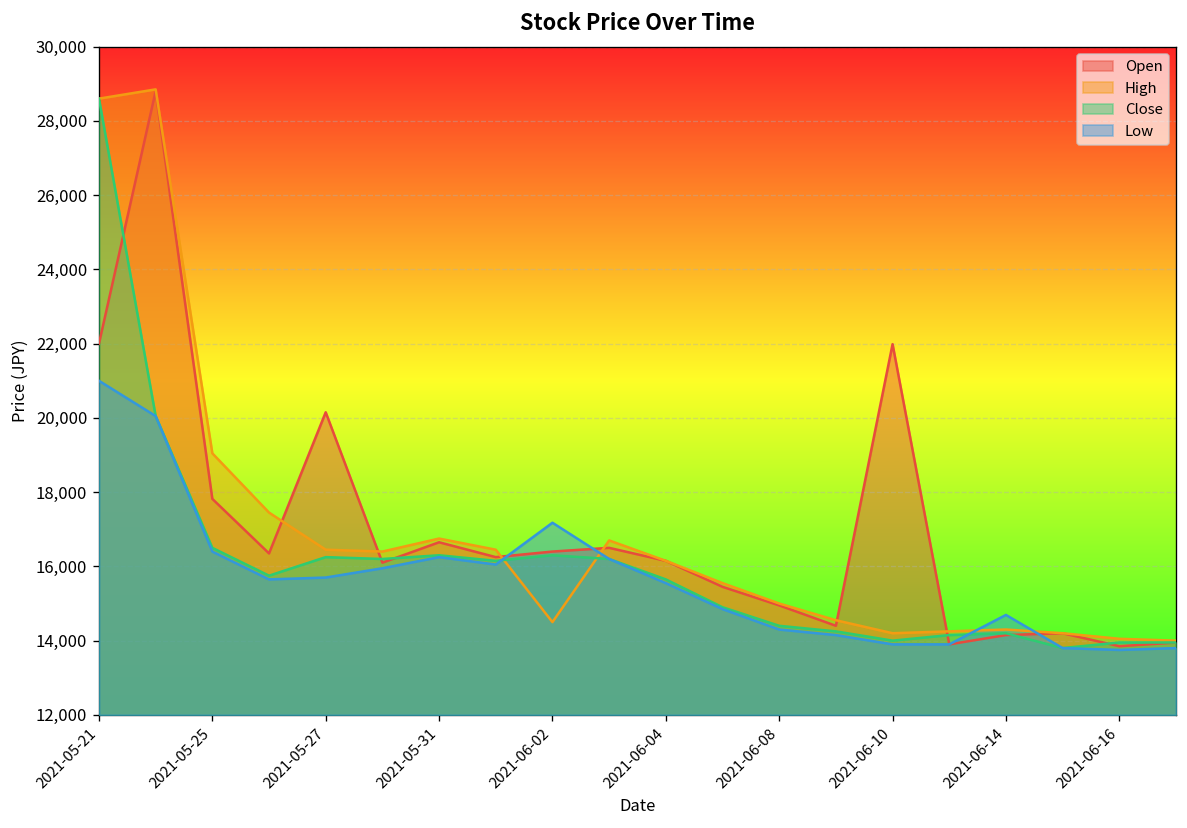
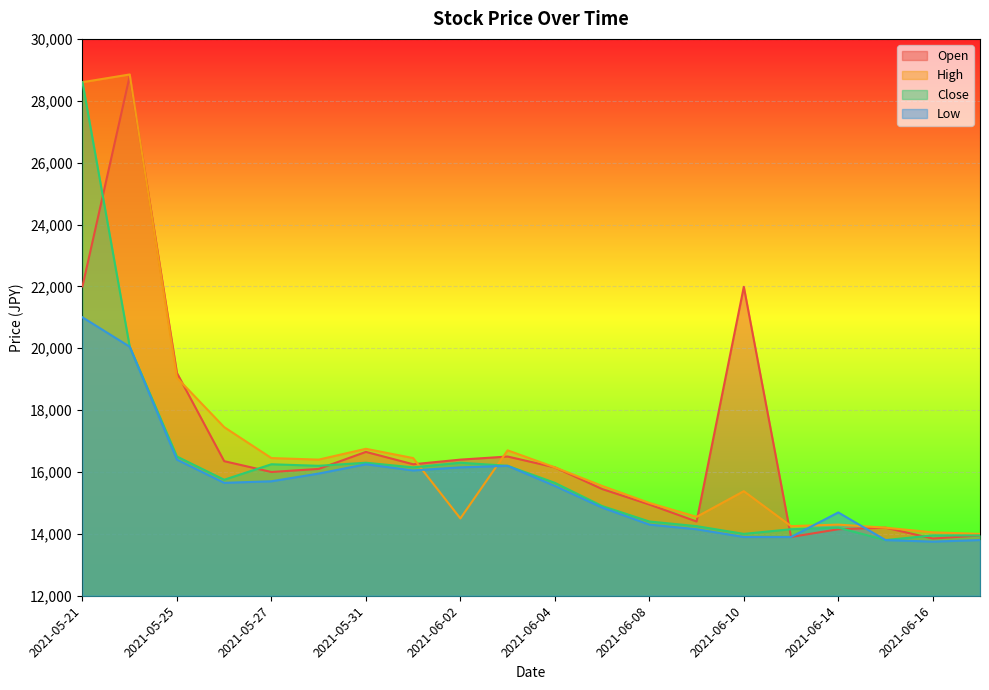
Open, 2021-05-25: 17,800 -> 19,200
Open, 2021-05-27: 20,200 -> 16,000
Low, 2021-06-02: 17,200 -> 16,200
High, 2021-06-10: 14,200 -> 15,400
